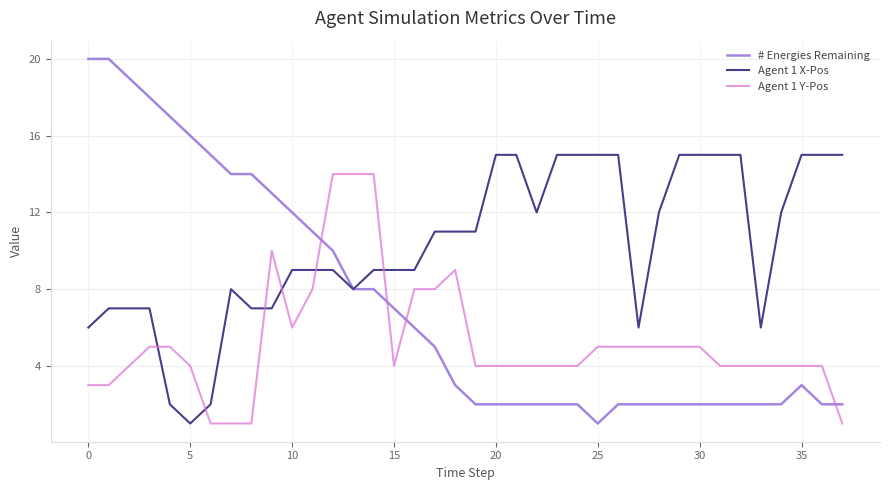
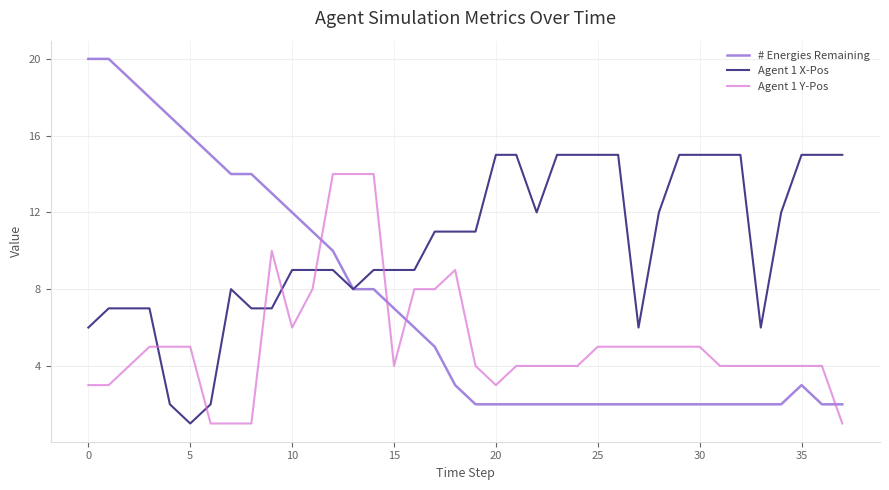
Agent 1 Y-Pos, 5: 4 -> 5
Agent 1 Y-Pos, 20: 4 -> 3
# Energies Remaining, 25: 1 -> 2
